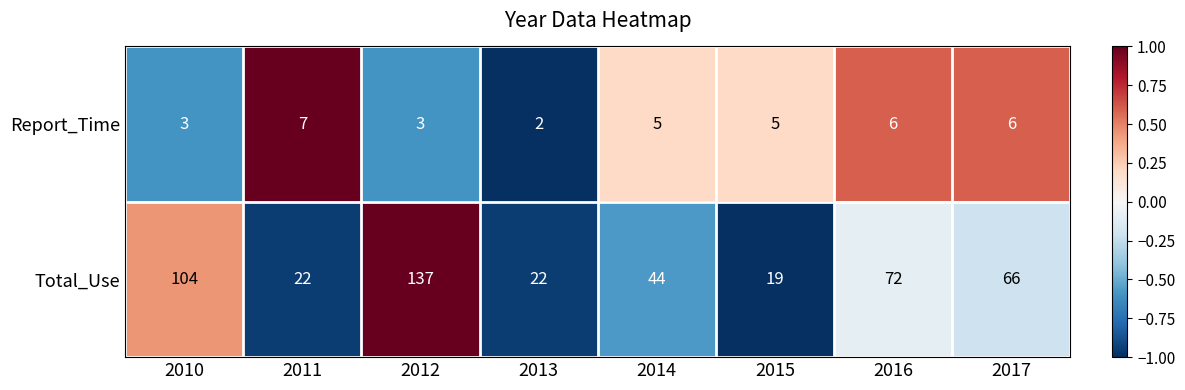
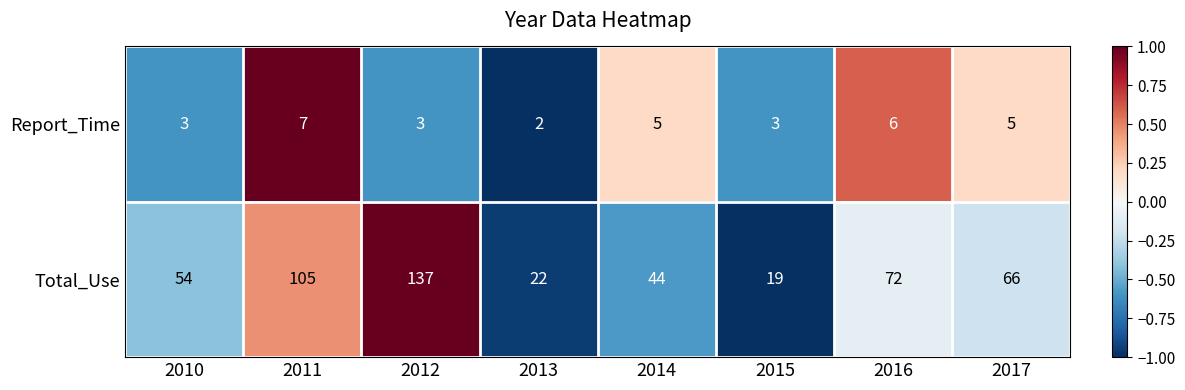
Report_Time, 2015: 5 -> 3
Report_Time, 2017: 6 -> 5
Total_Use, 2010: 104 -> 54
Total_Use, 2011: 22 -> 105
